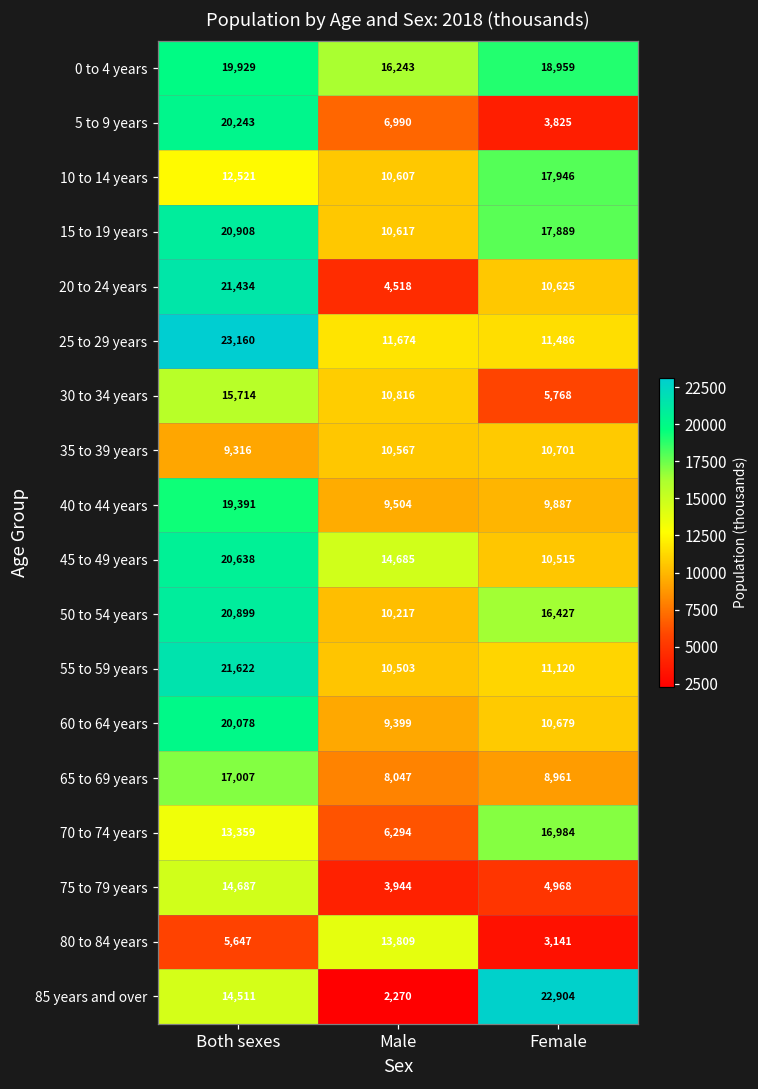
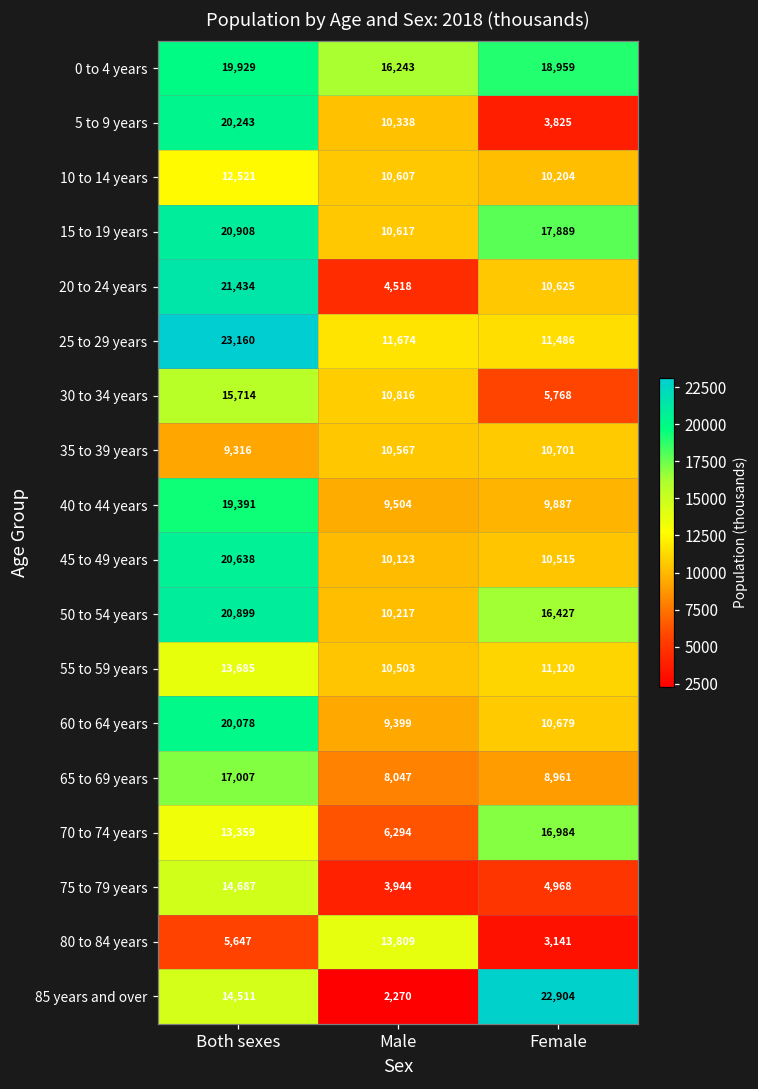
5 to 9 years, Male: 6,990 -> 10,338
10 to 14 years, Female: 17,946 -> 10,204
45 to 49 years, Male: 14,685 -> 10,123
55 to 59 years, Both sexes: 21,622 -> 13,685
